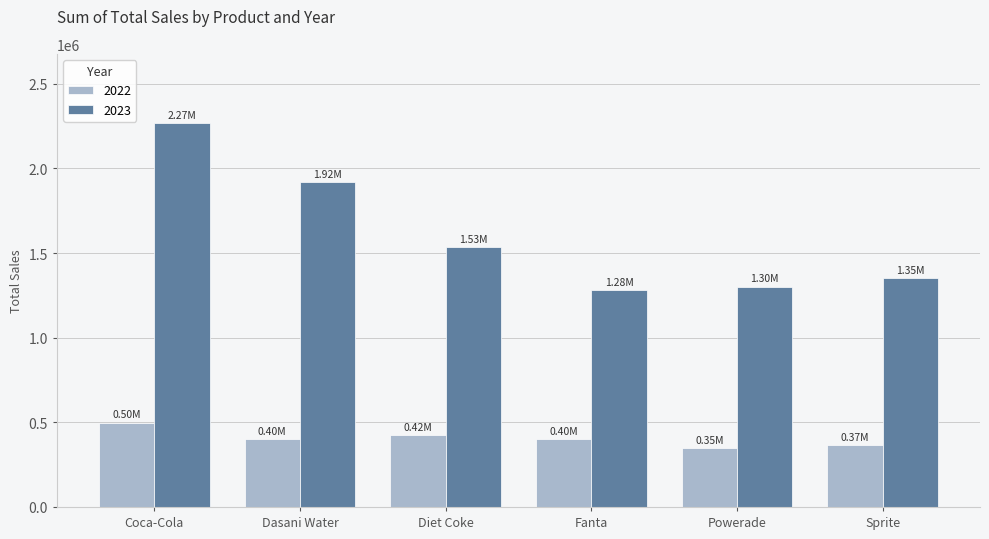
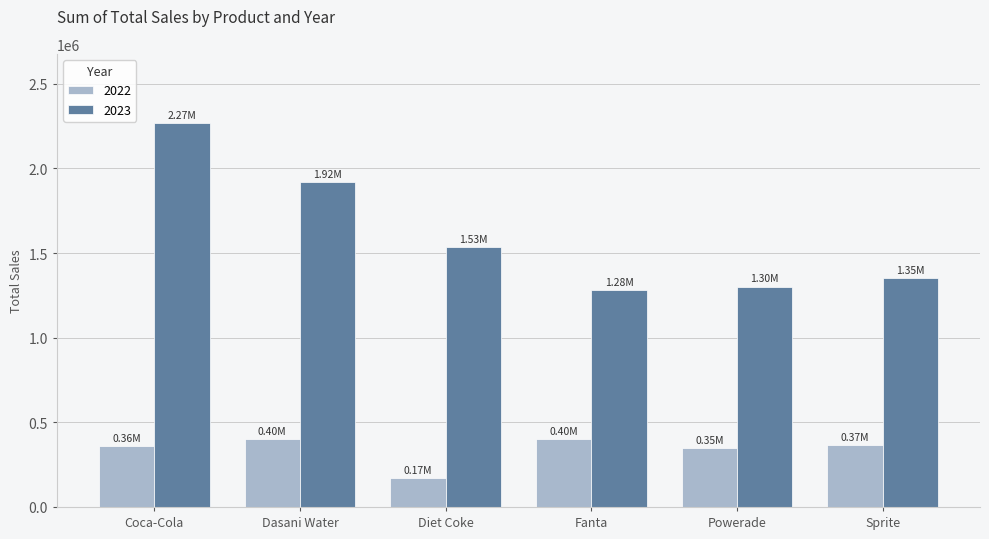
2022, Coca-Cola: 0.50M -> 0.36M
2022, Diet Coke: 0.42M -> 0.17M
